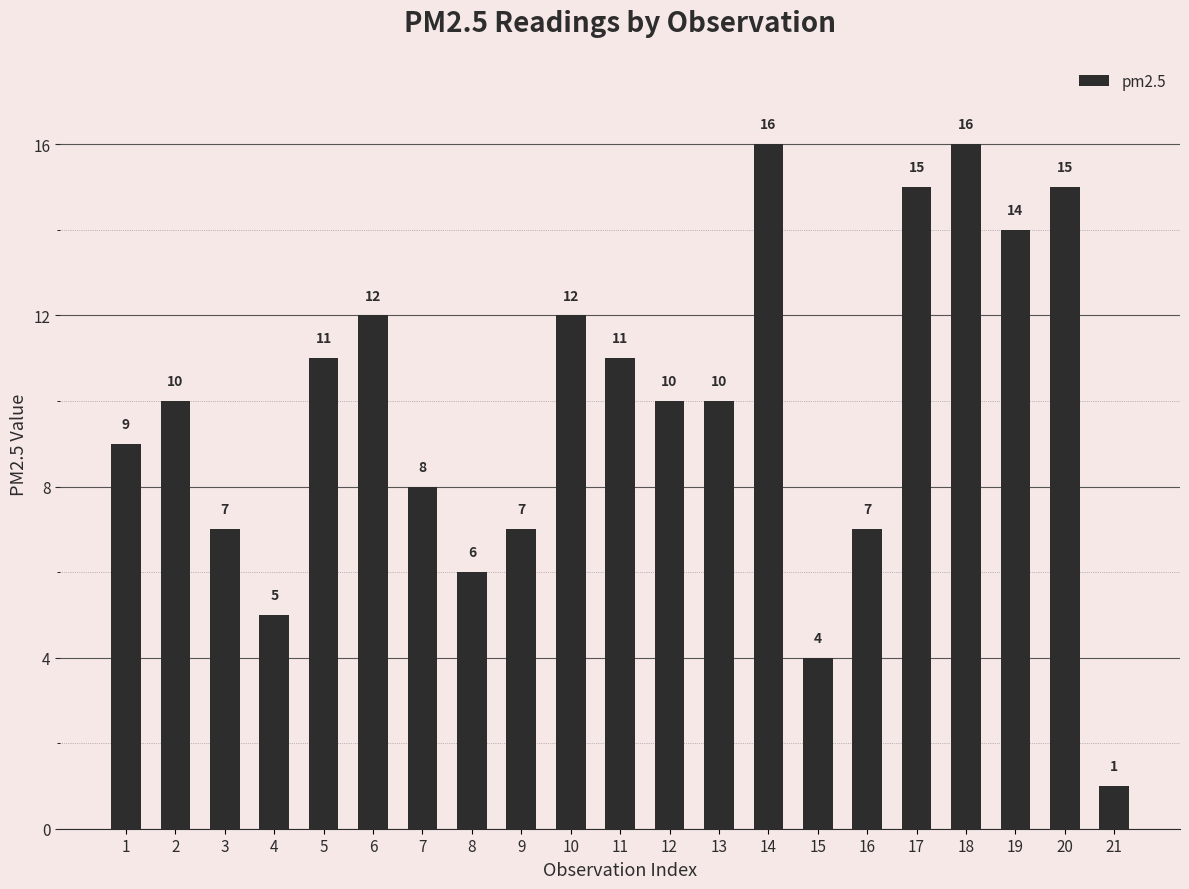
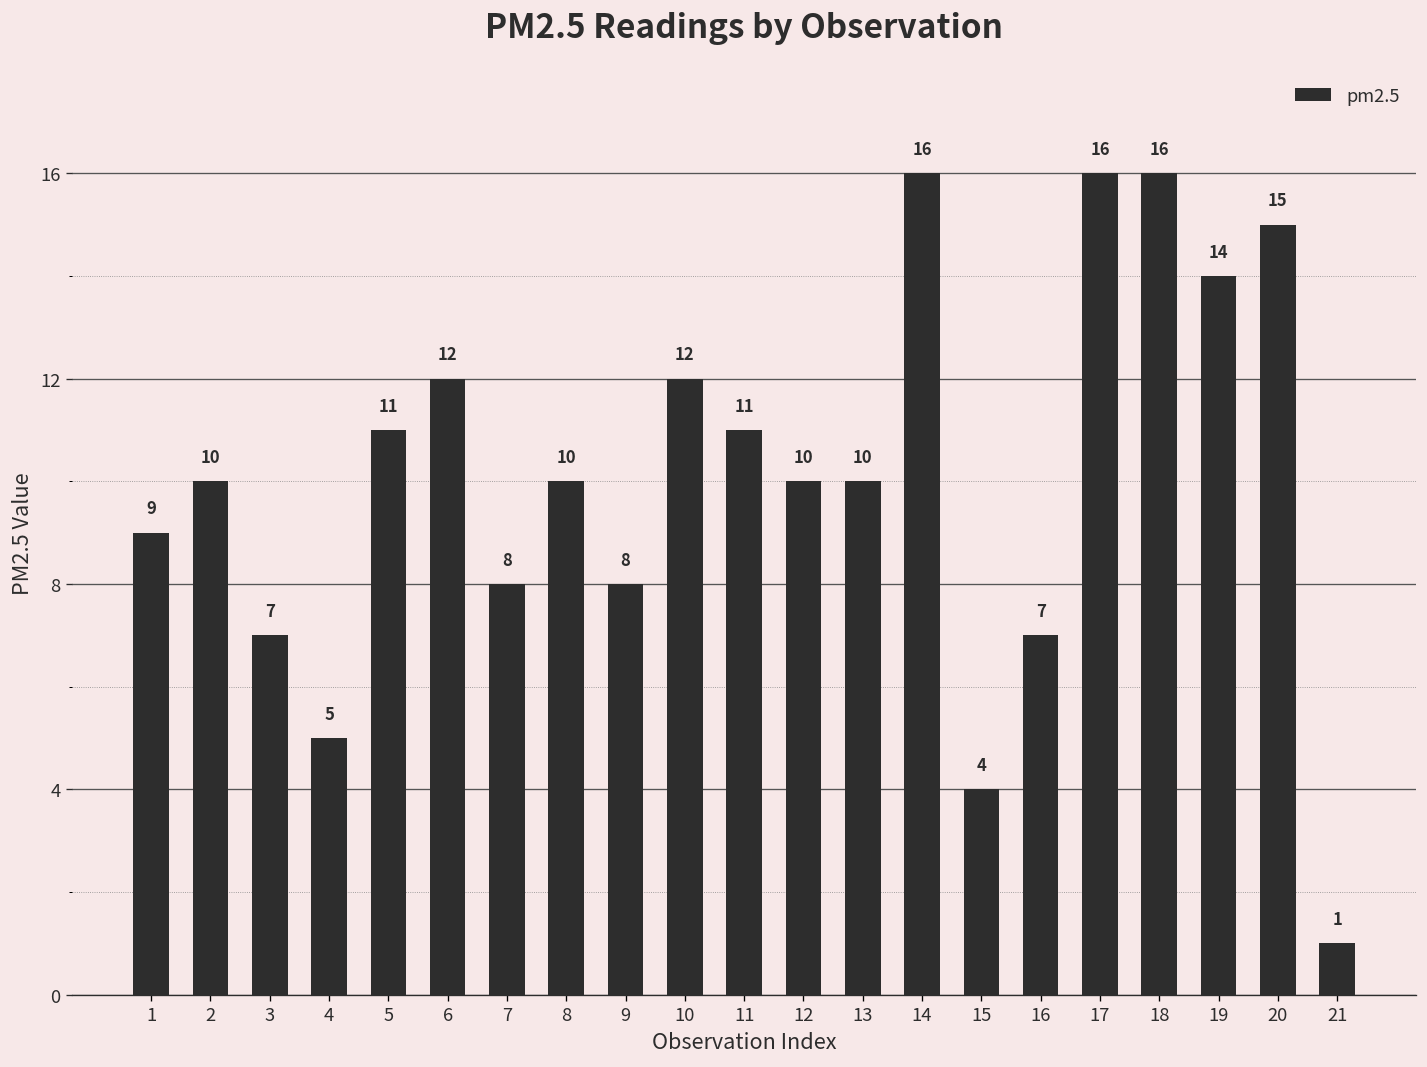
8: 6 -> 10
9: 7 -> 8
17: 15 -> 16
